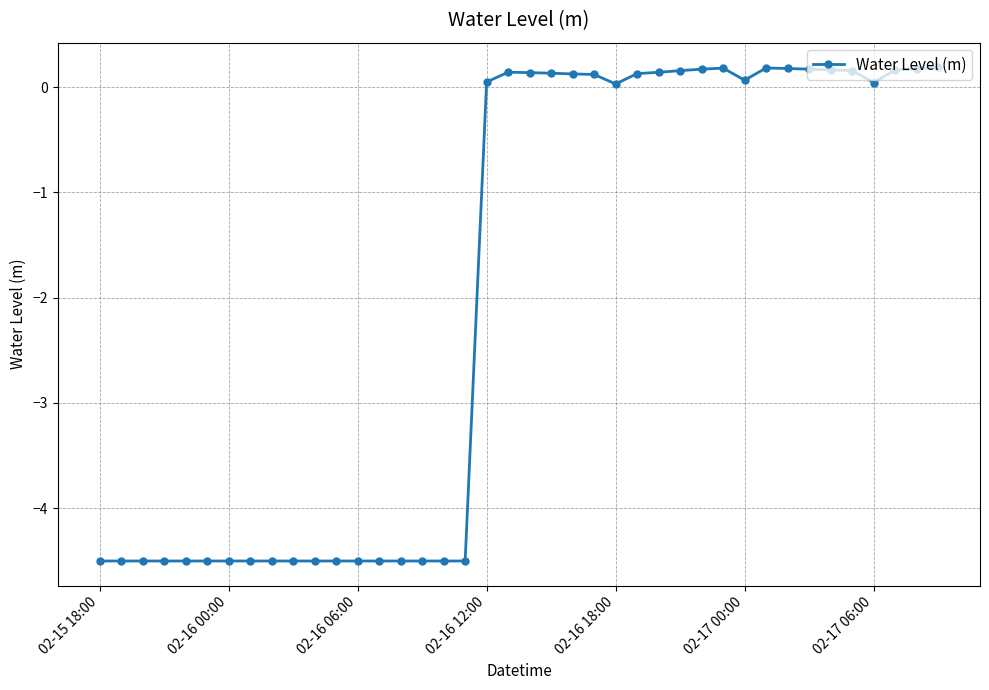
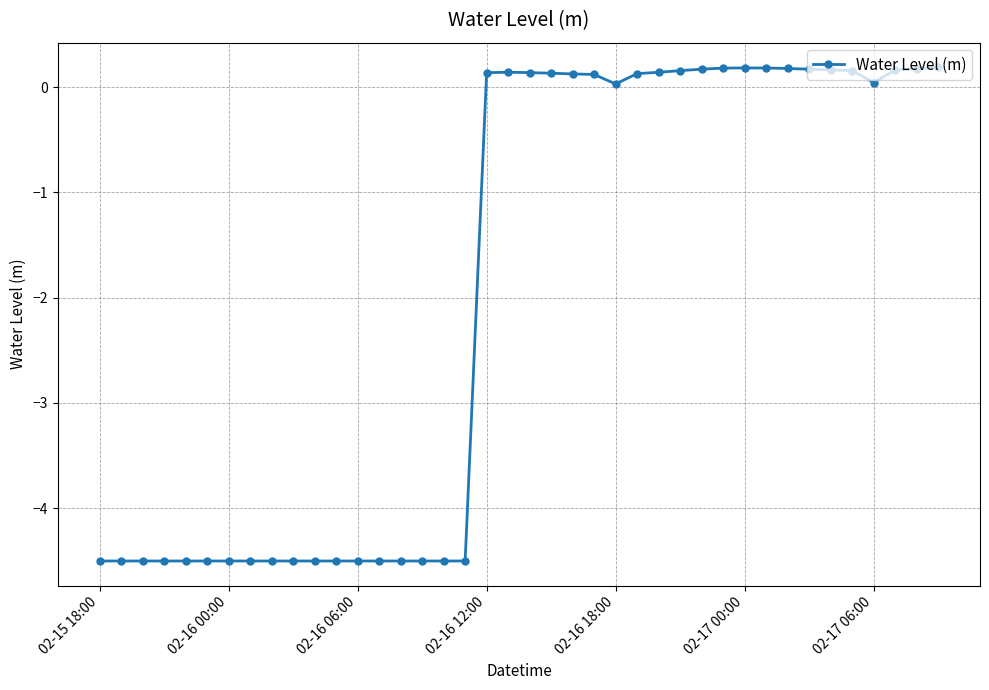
02-16 12:00: 0.05 -> 0.14
02-17 00:00: 0.07 -> 0.18
